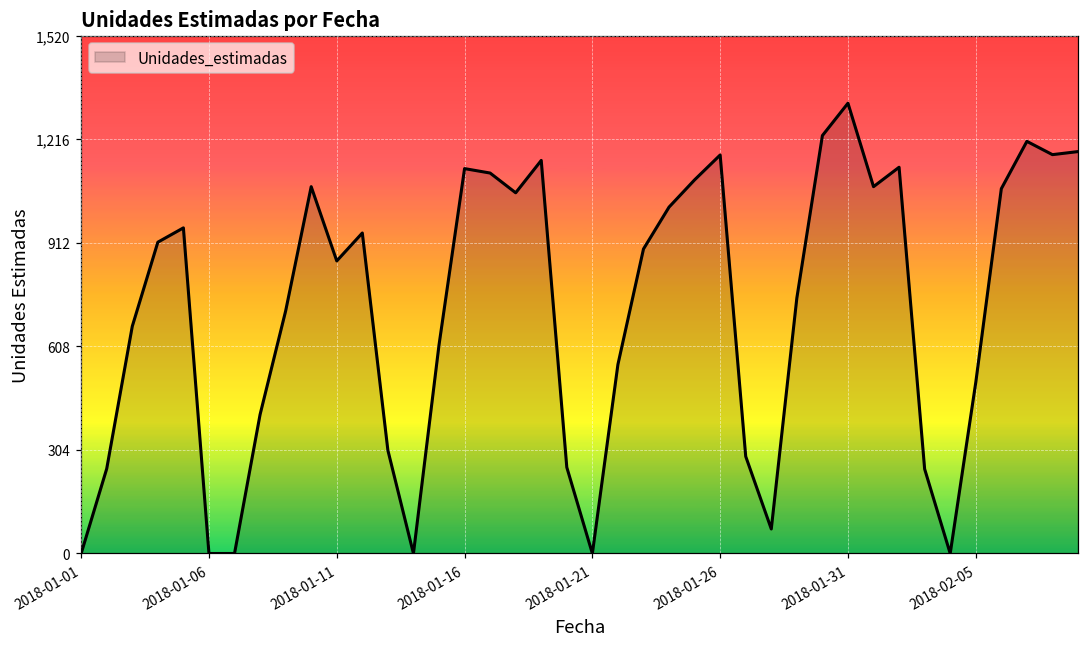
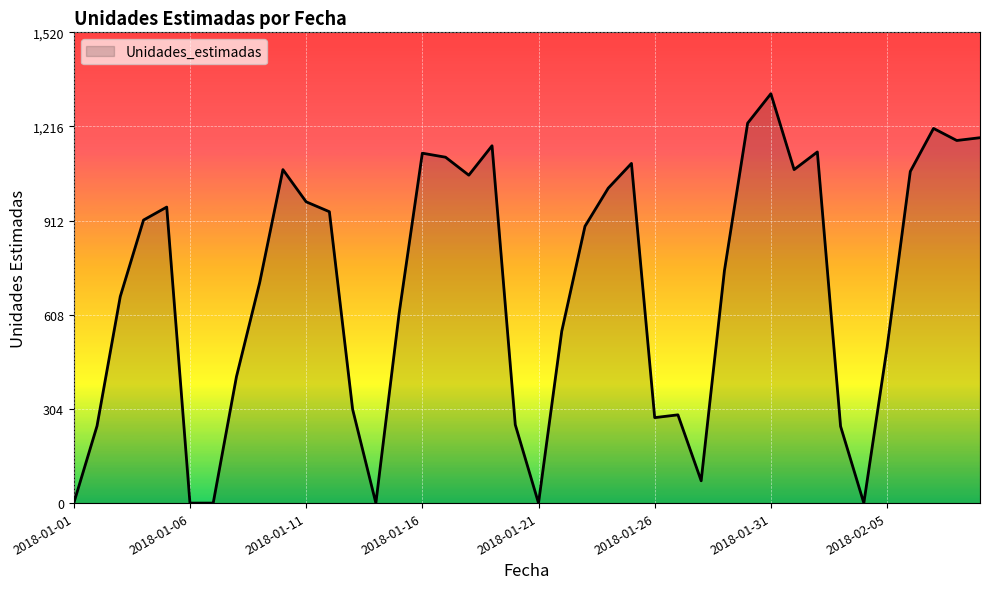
2018-01-11: 860 -> 970
2018-01-26: 1,170 -> 280
